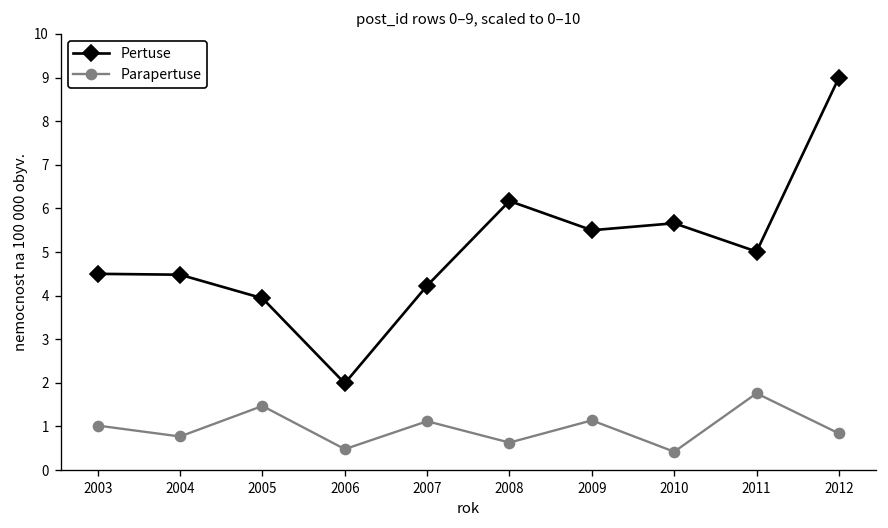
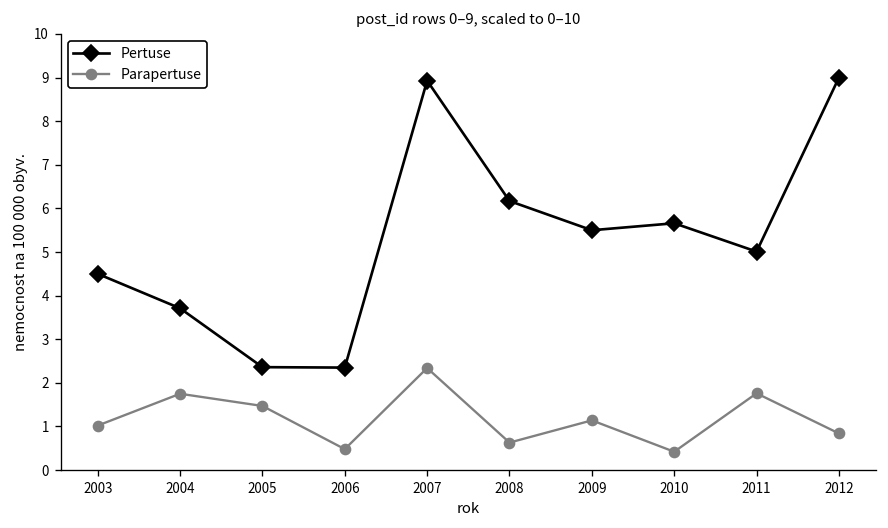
Pertuse, 2004: 4.5 -> 3.7
Parapertuse, 2004: 0.8 -> 1.8
Pertuse, 2005: 3.9 -> 2.4
Pertuse, 2006: 2.0 -> 2.4
Pertuse, 2007: 4.2 -> 8.9
Parapertuse, 2007: 1.1 -> 2.3
